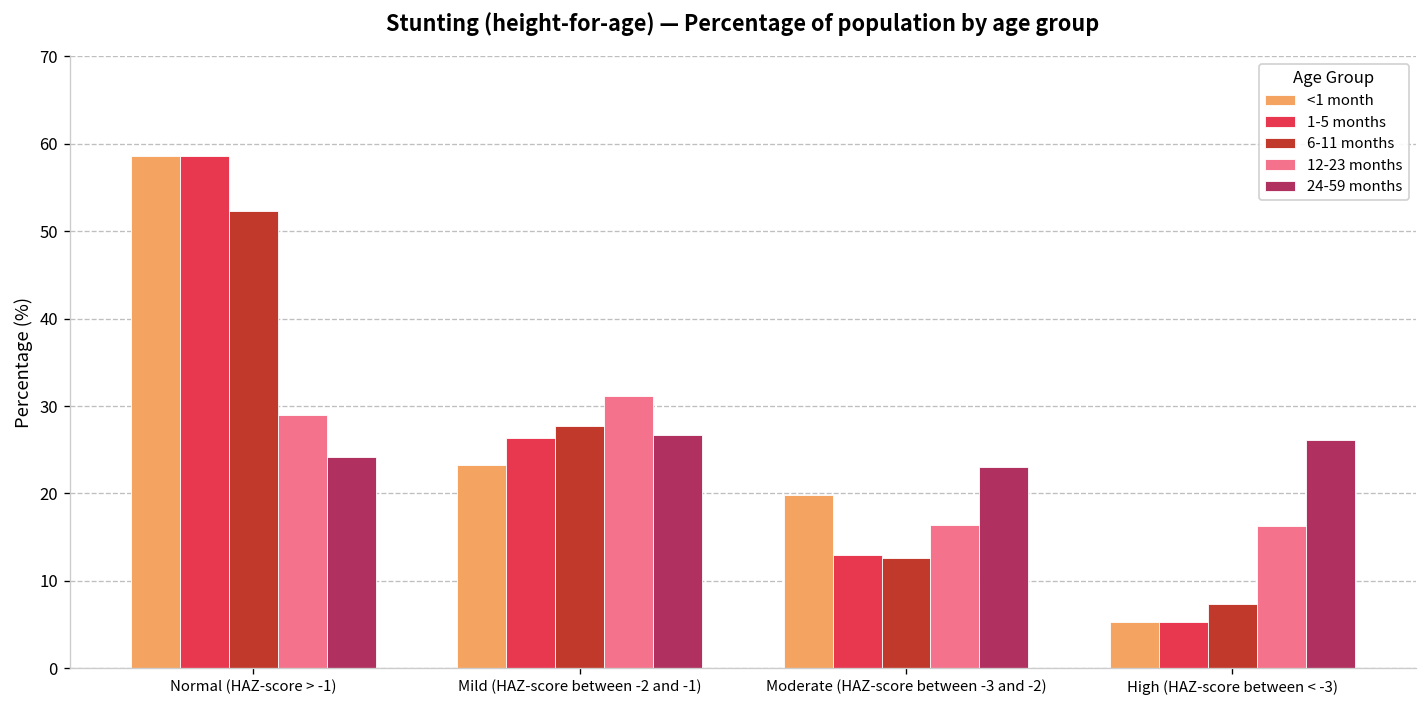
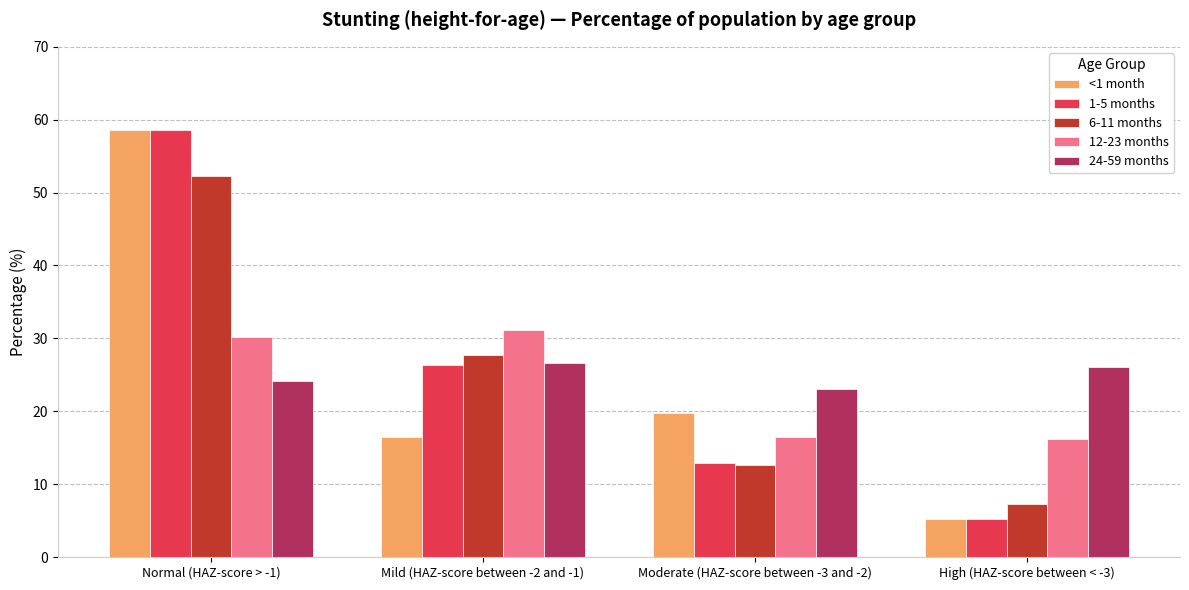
12-23 months, Normal (HAZ-score > -1): 29 -> 30
<1 month, Mild (HAZ-score between -2 and -1): 23 -> 17
